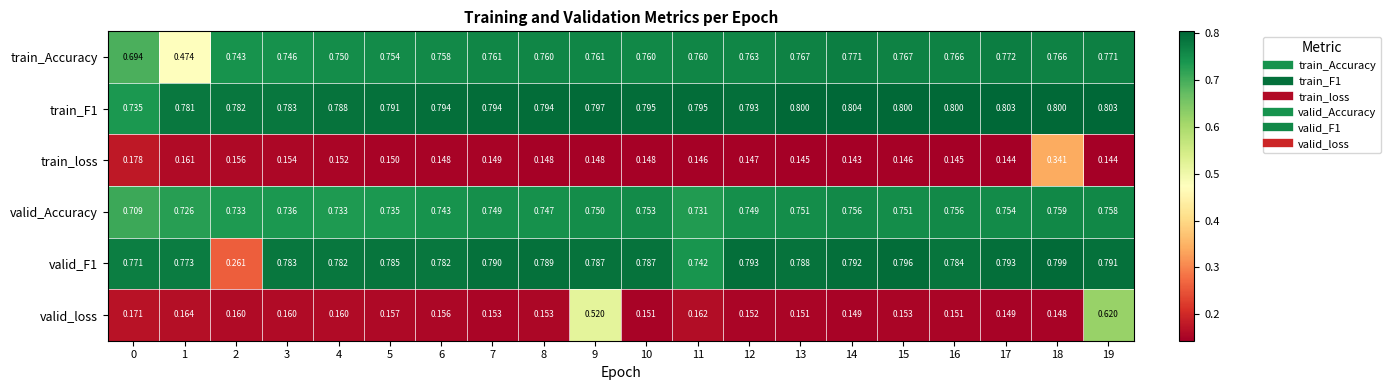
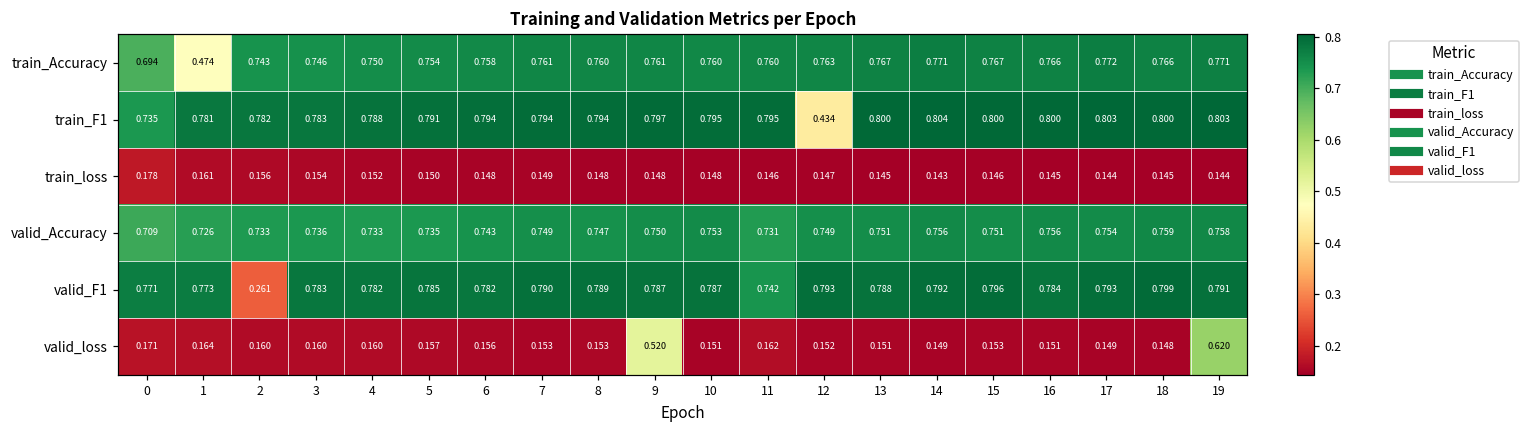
train_F1, 12: 0.793 -> 0.434
train_loss, 18: 0.341 -> 0.145
